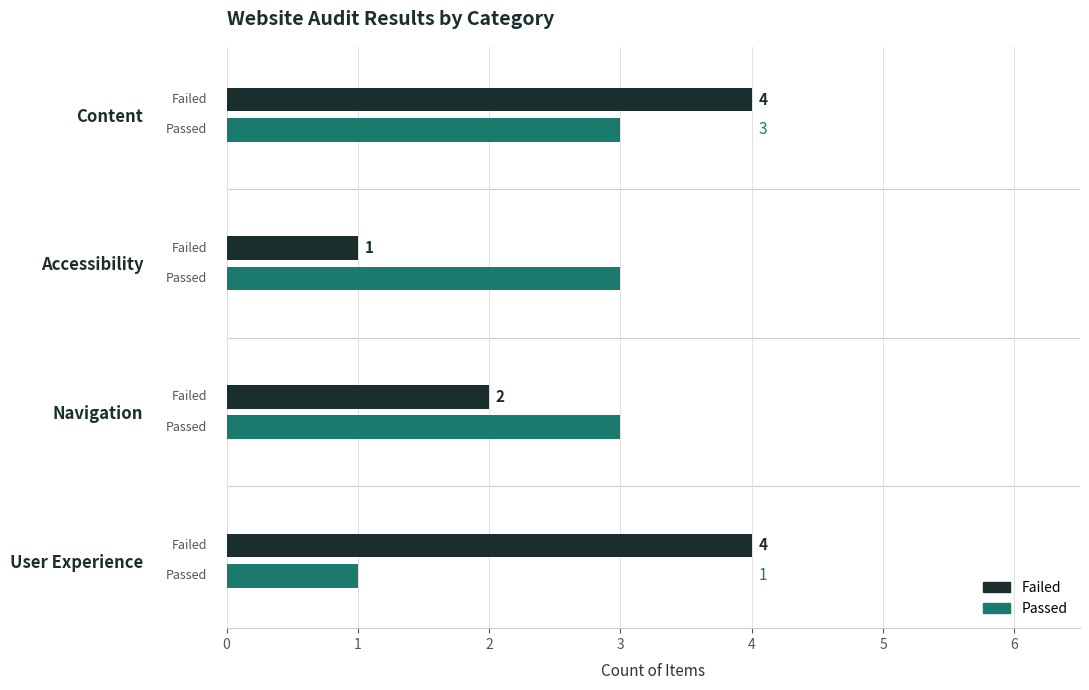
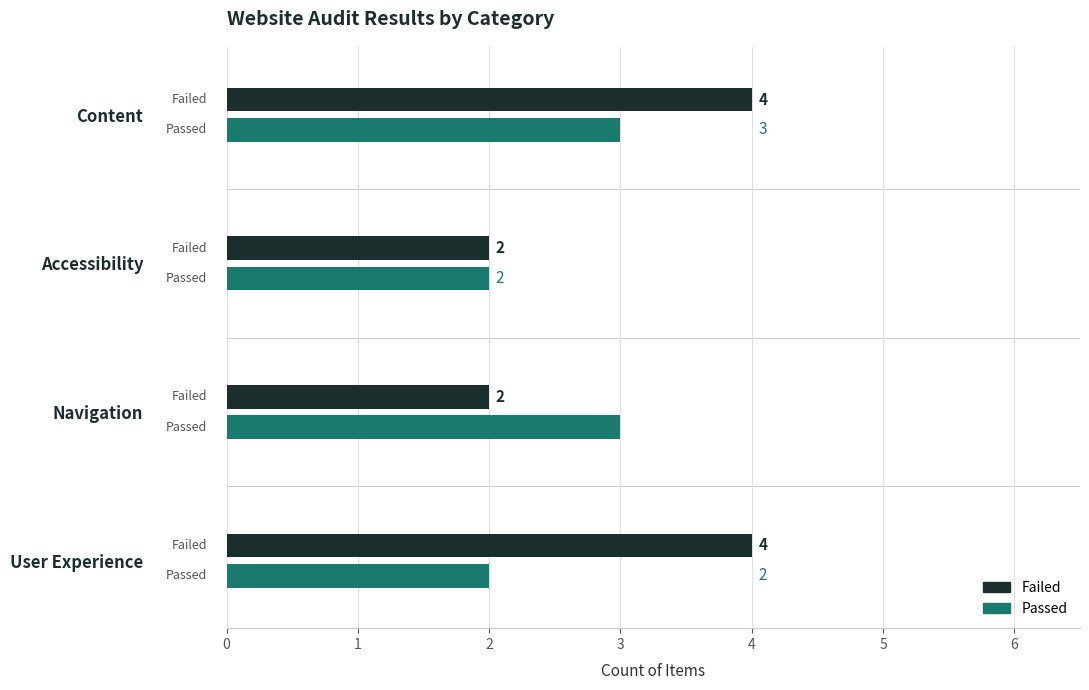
Failed, Accessibility: 1 -> 2
Passed, Accessibility: 3 -> 2
Passed, User Experience: 1 -> 2
